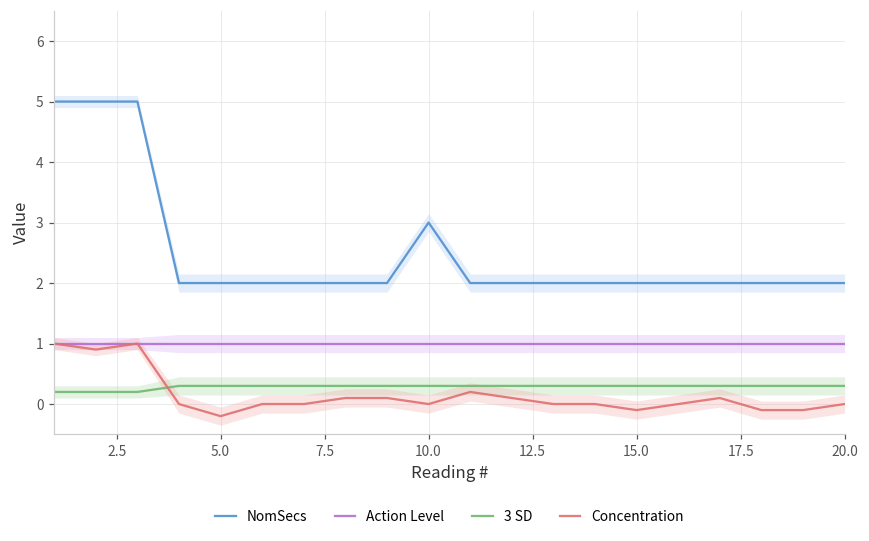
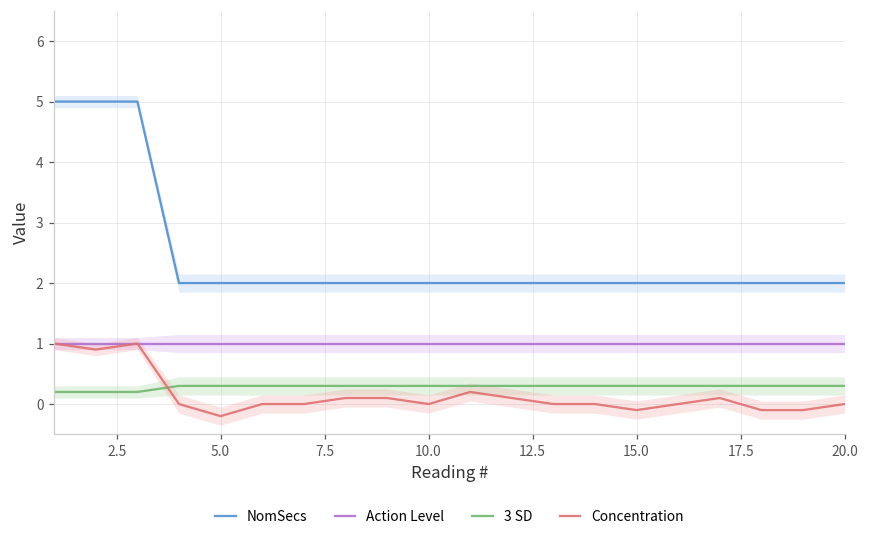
NomSecs, 10.0: 3 -> 2
